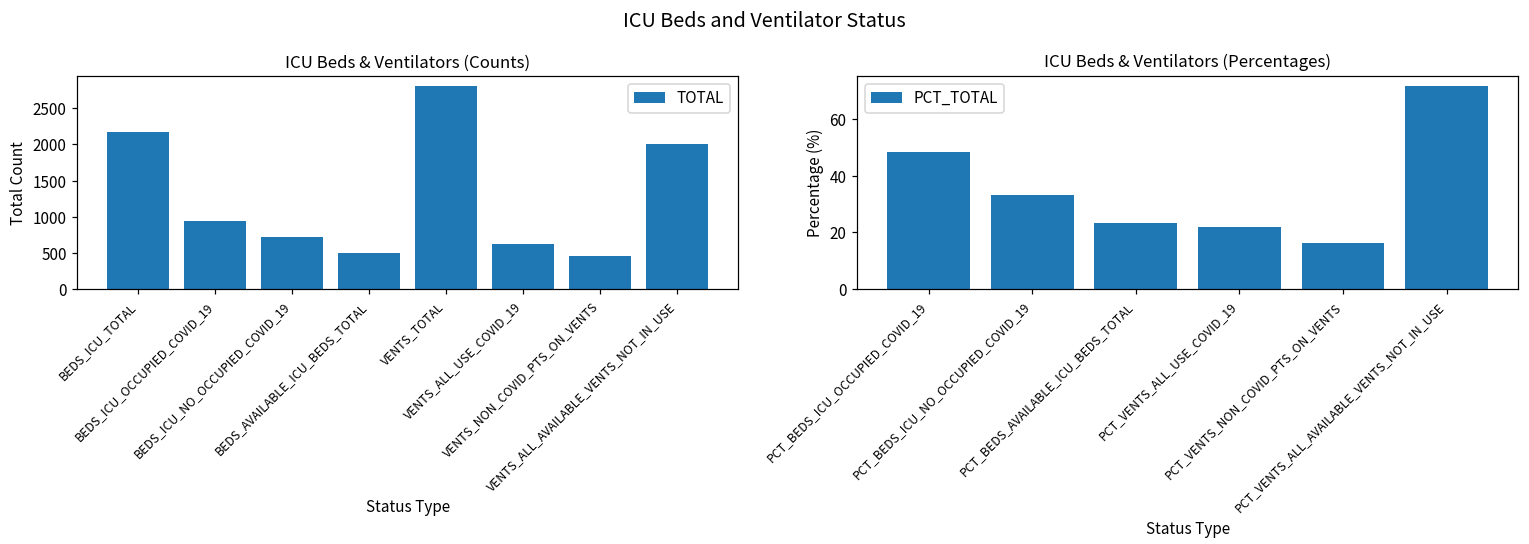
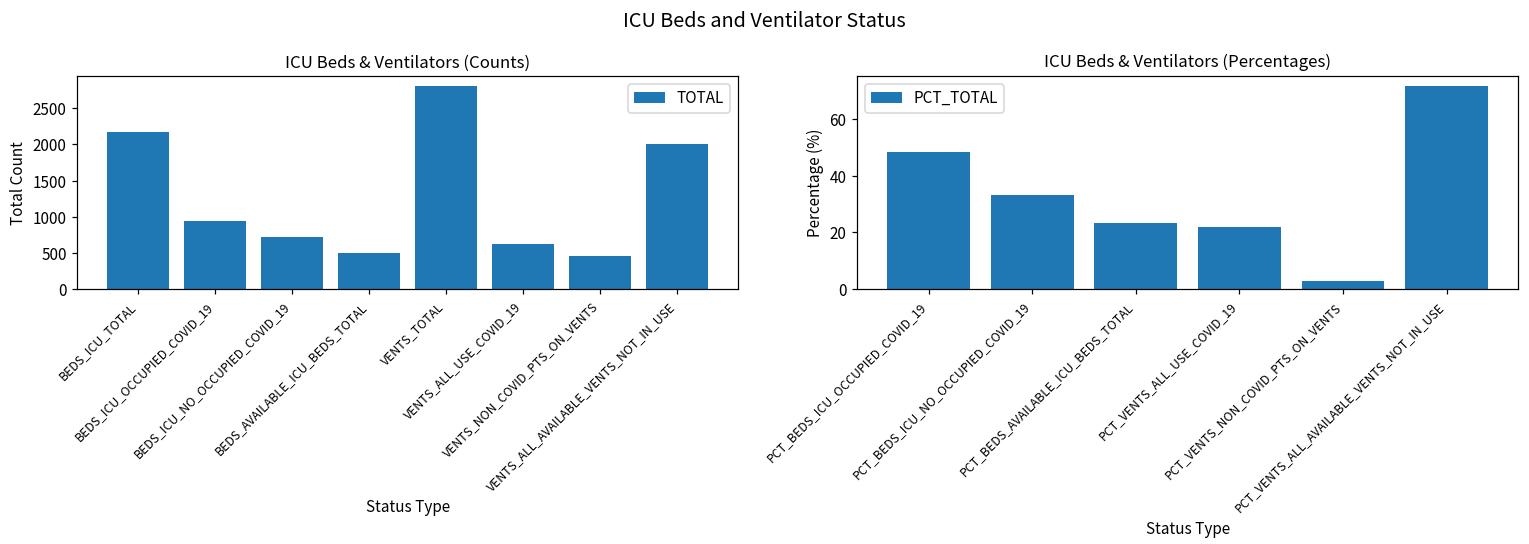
ICU Beds & Ventilators (Percentages), PCT_VENTS_NON_COVID_PTS_ON_VENTS: 16 -> 3
